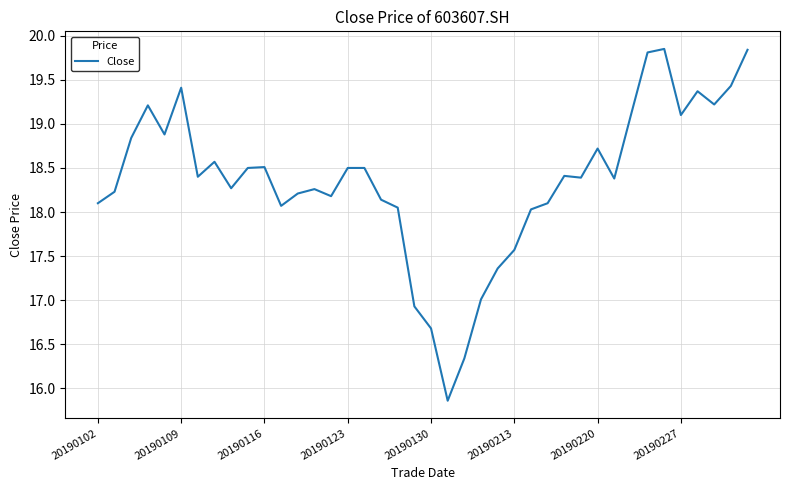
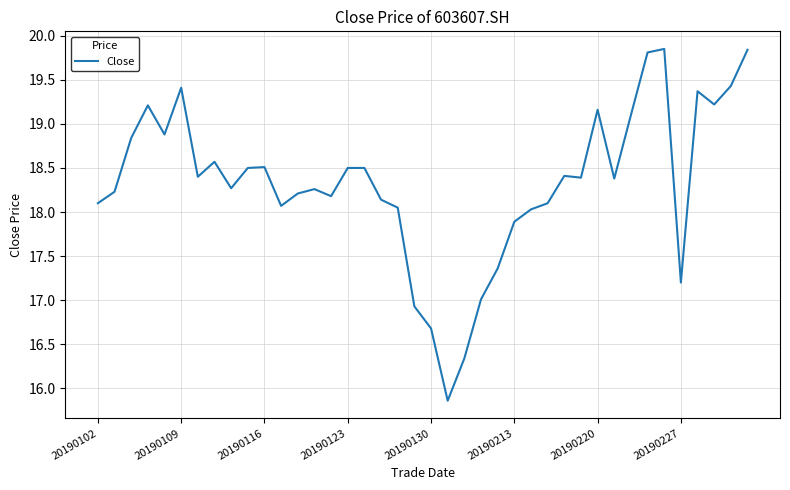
20190213: 17.6 -> 17.9
20190220: 18.7 -> 19.2
20190227: 19.1 -> 17.2
